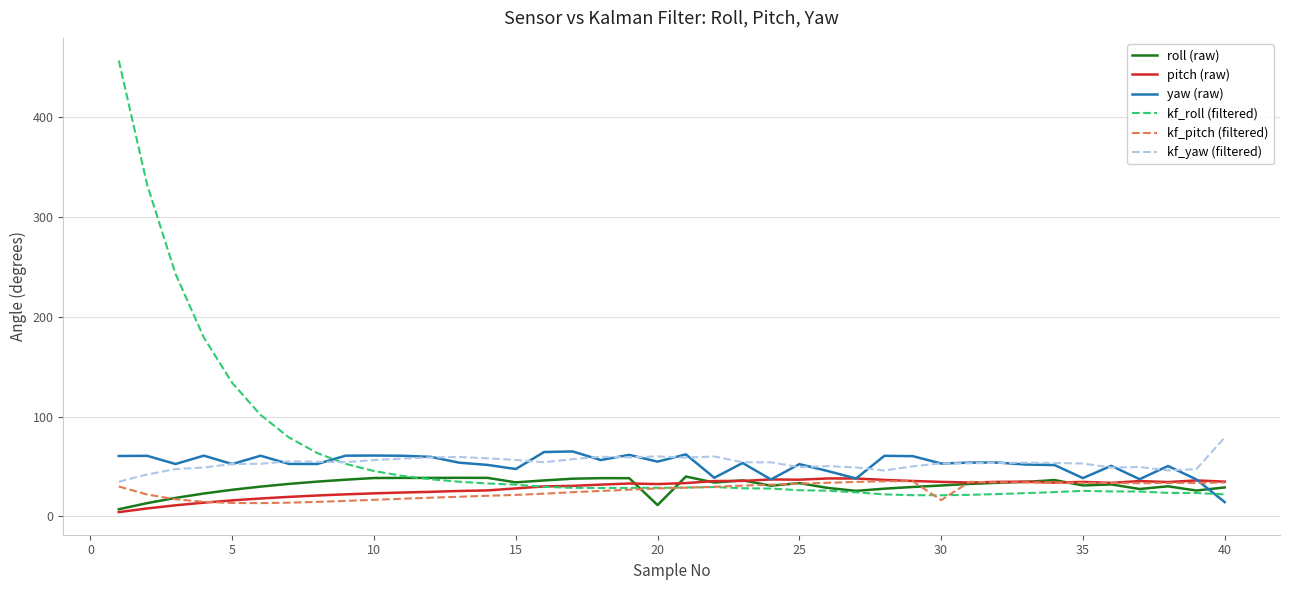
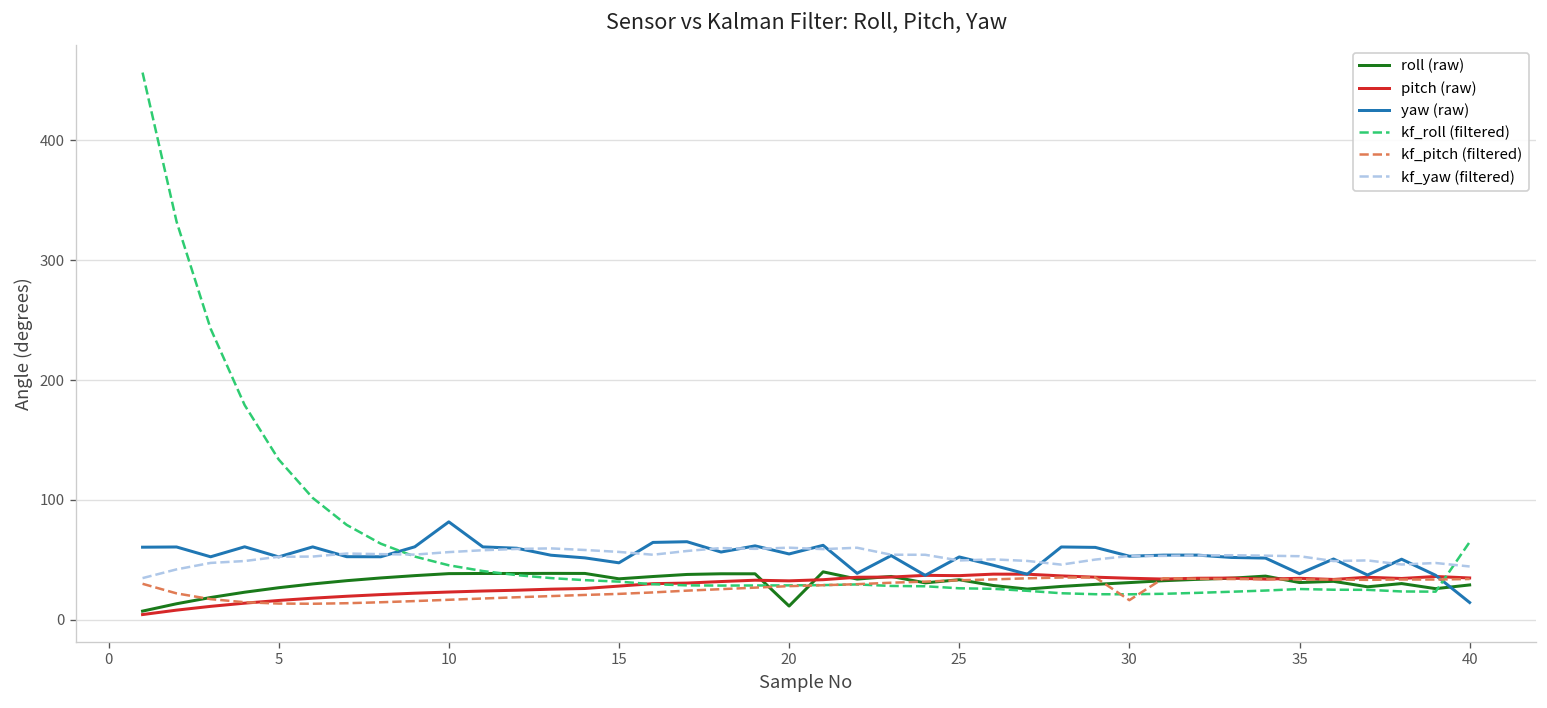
yaw (raw), 10: 60 -> 80
kf_roll (filtered), 40: 20 -> 60
kf_yaw (filtered), 40: 80 -> 40
